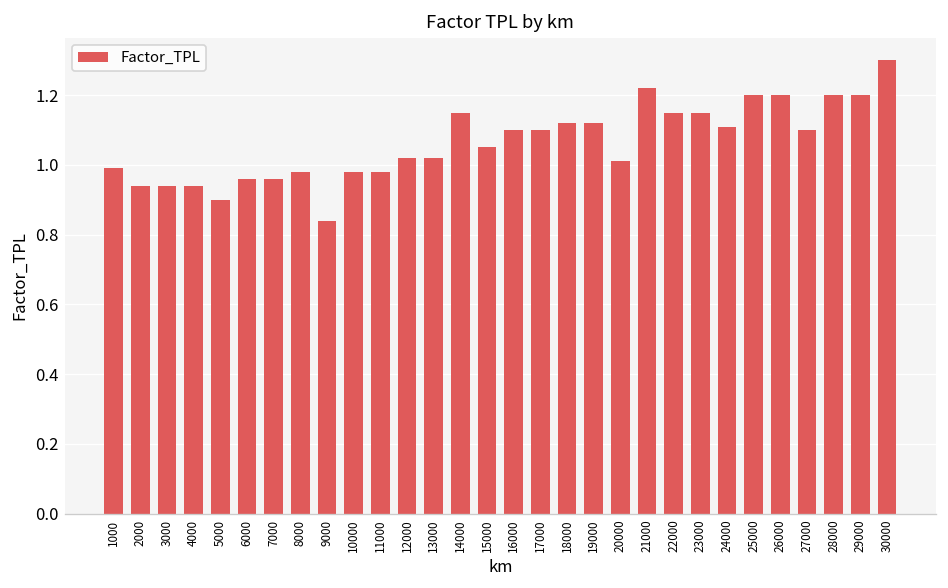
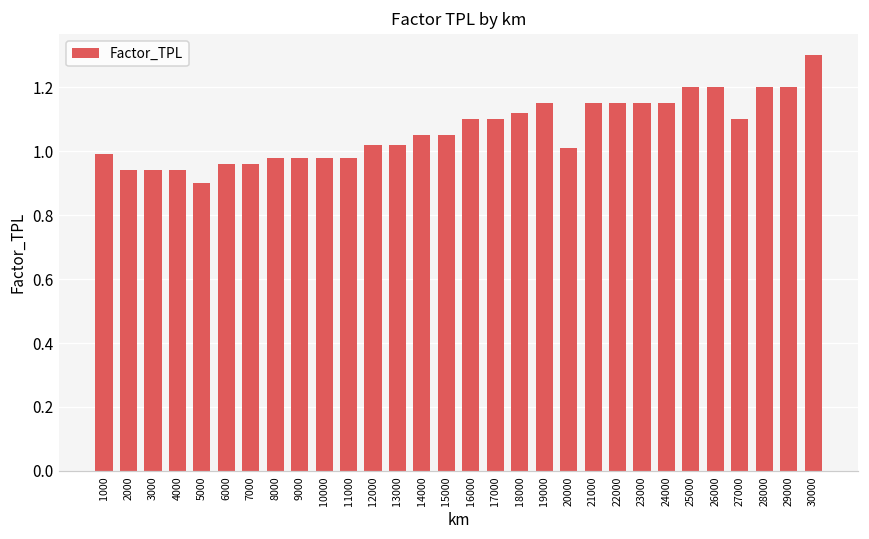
9000: 0.84 -> 0.98
14000: 1.15 -> 1.05
19000: 1.12 -> 1.15
21000: 1.22 -> 1.15
24000: 1.11 -> 1.15
